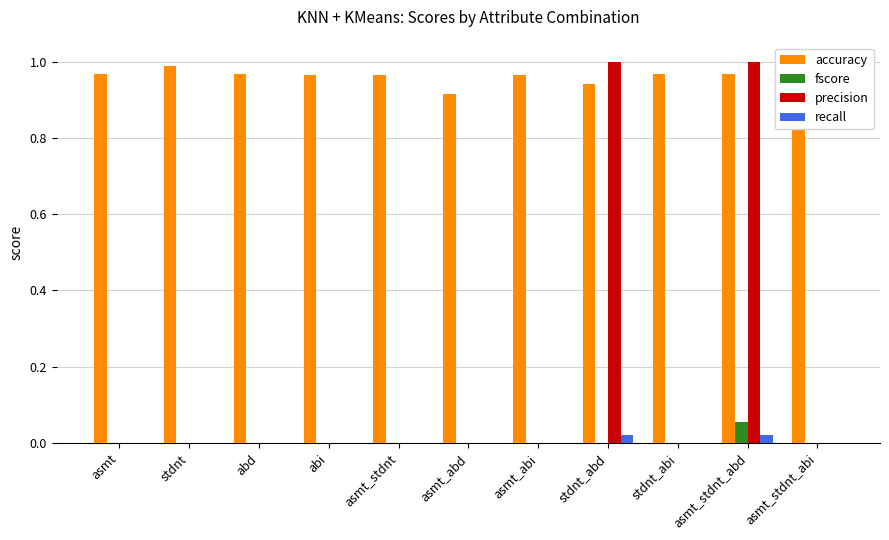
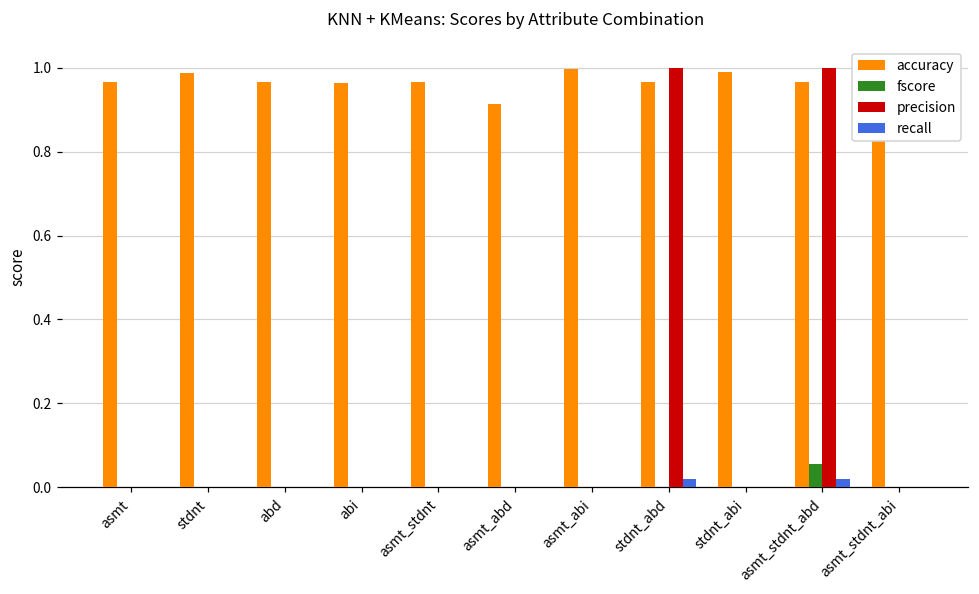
accuracy, asmt_abi: 0.97 -> 1.00
accuracy, stdnt_abd: 0.94 -> 0.97
accuracy, stdnt_abi: 0.97 -> 0.99
